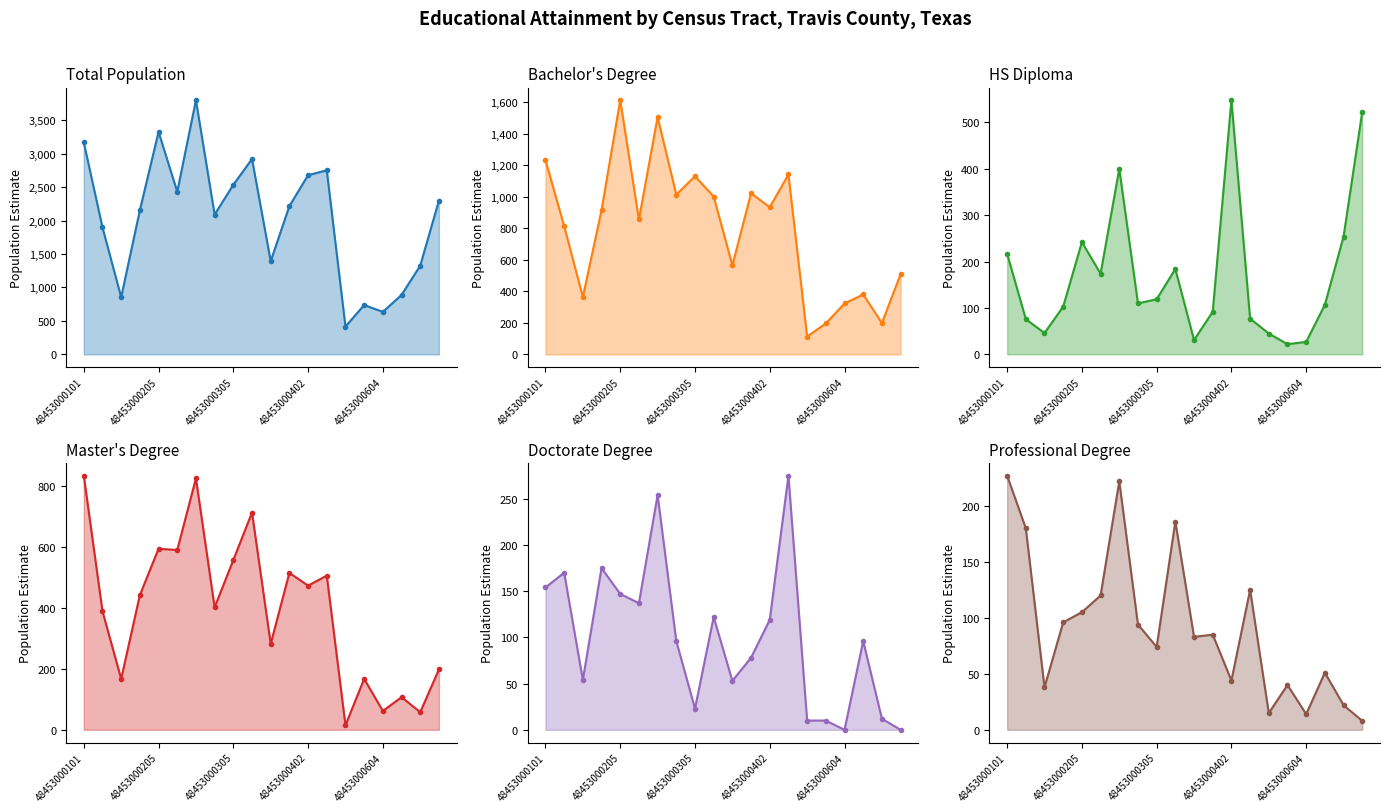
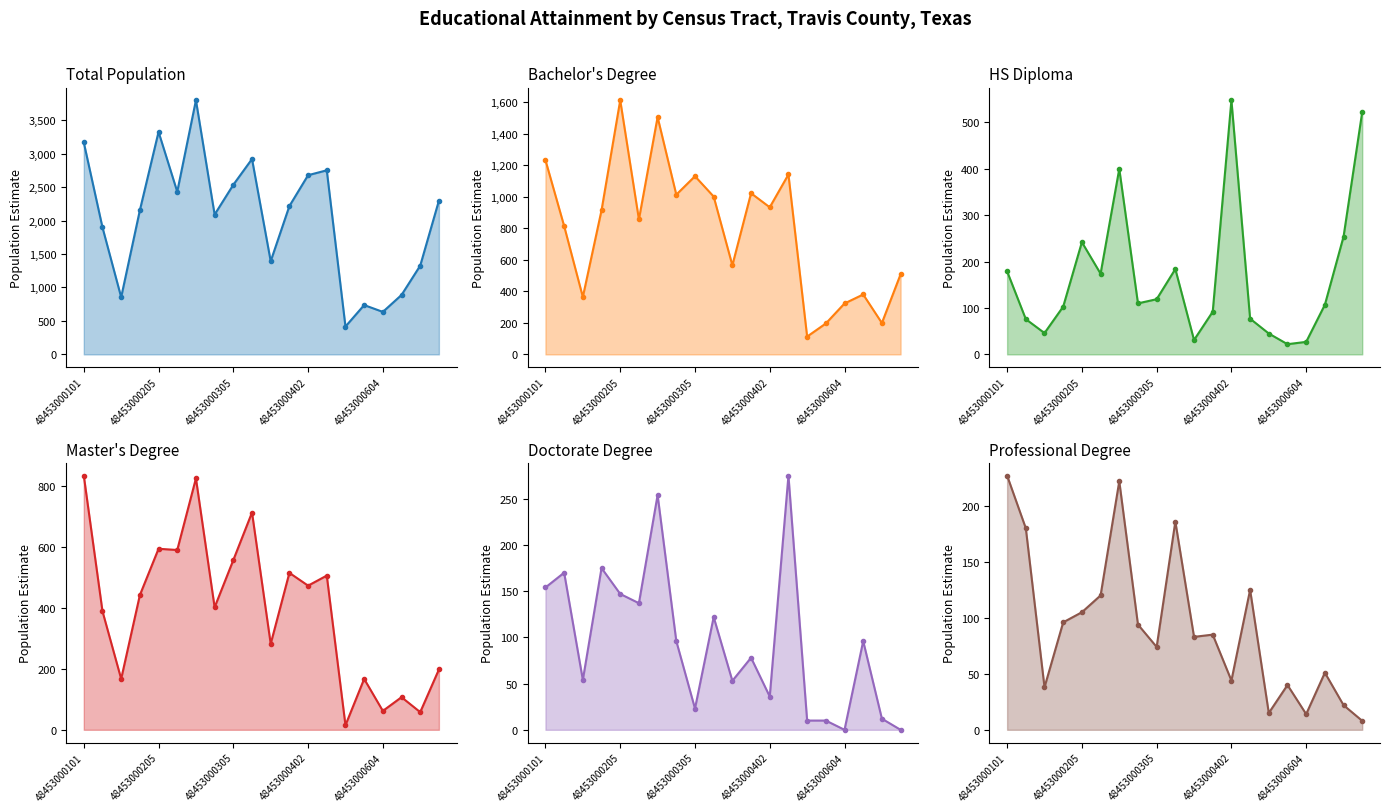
HS Diploma, 48453000101: 220 -> 180
Doctorate Degree, 48453000402: 120 -> 40
